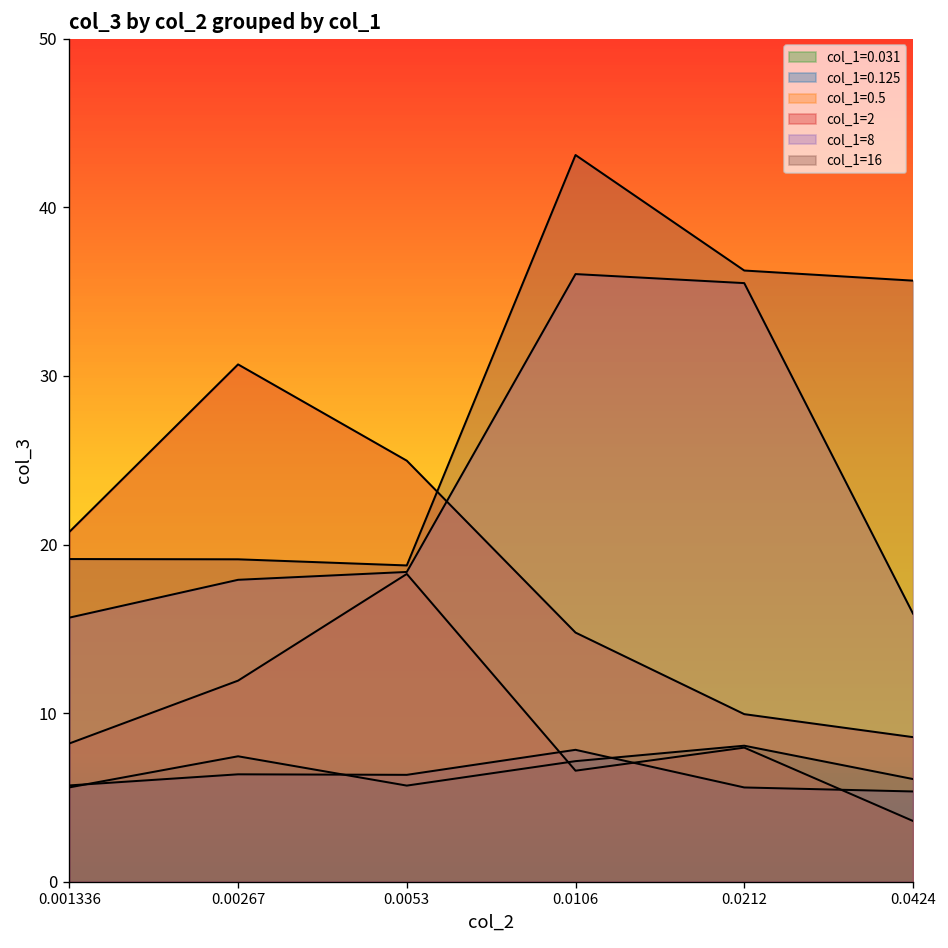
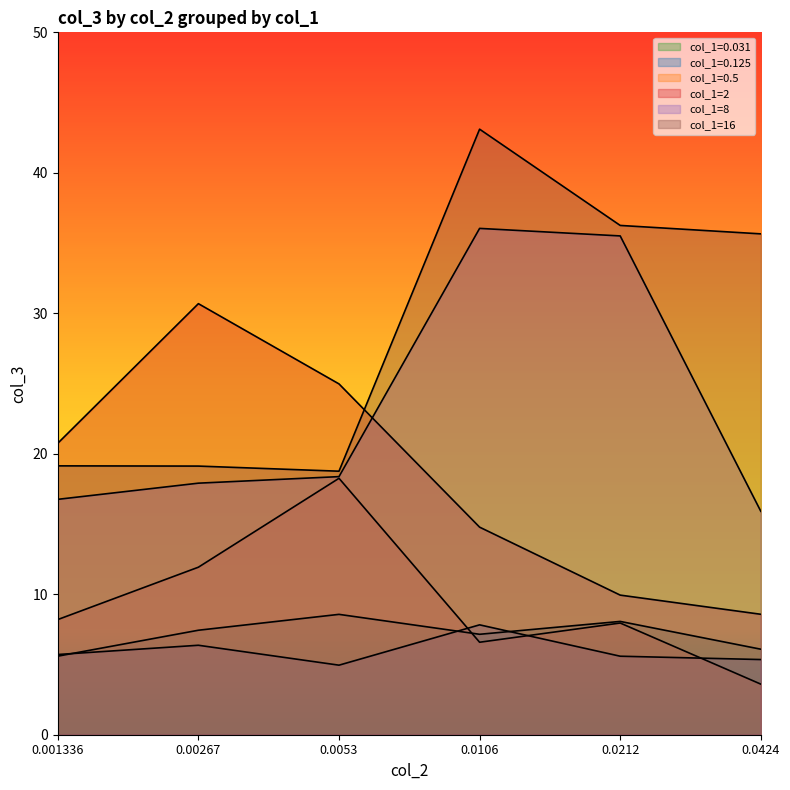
col_1=8, 0.001336: 15.7 -> 16.8
col_1=0.031, 0.0053: 5.7 -> 8.6
col_1=0.125, 0.0053: 6.3 -> 5.0
